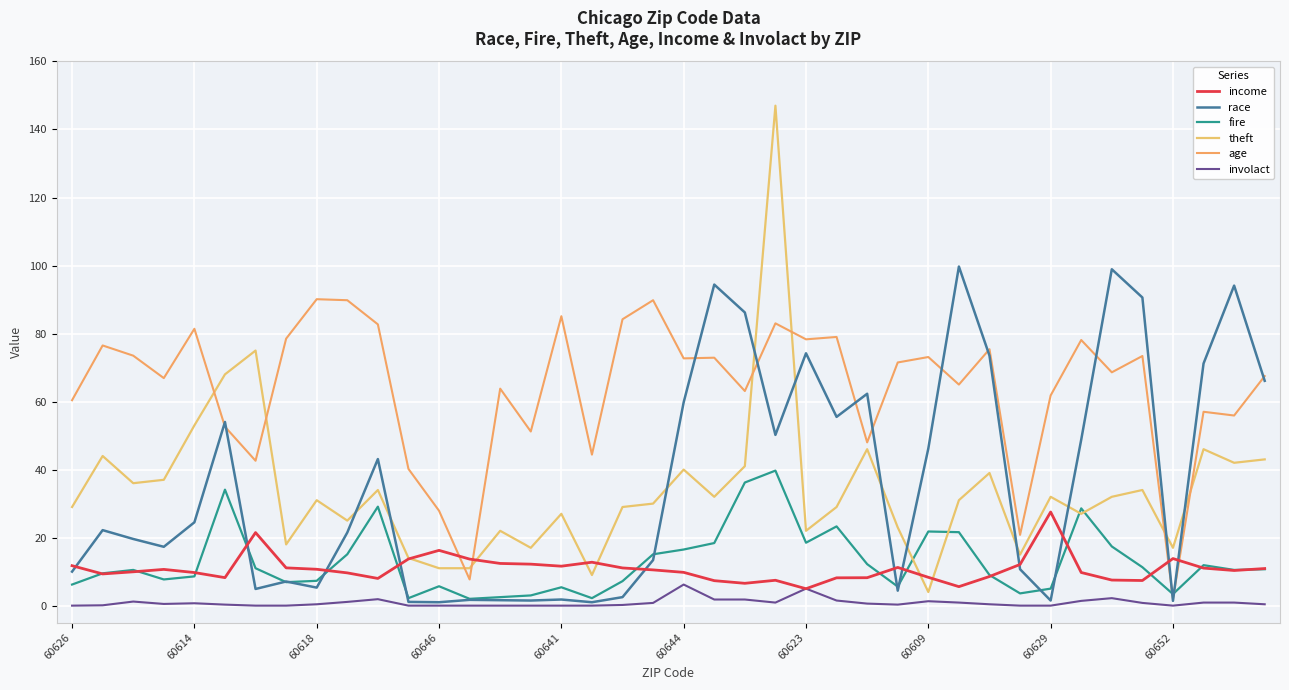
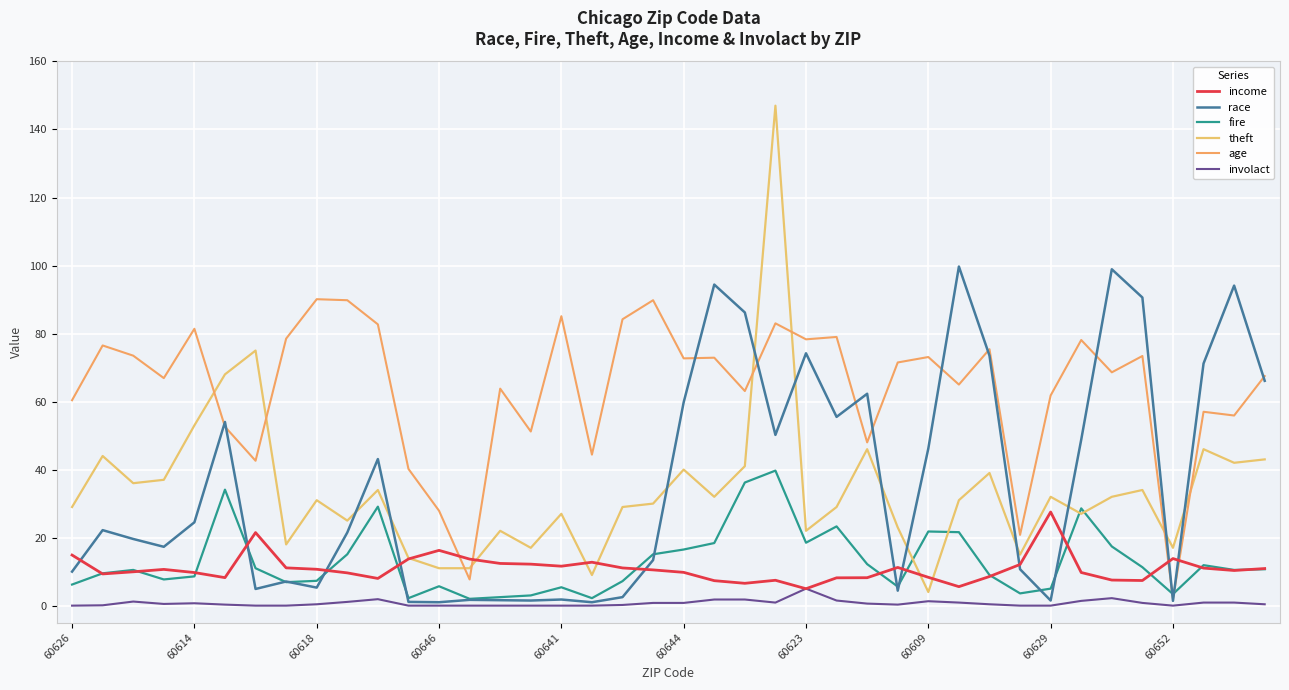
income, 60626: 12 -> 15
involact, 60644: 6 -> 1
